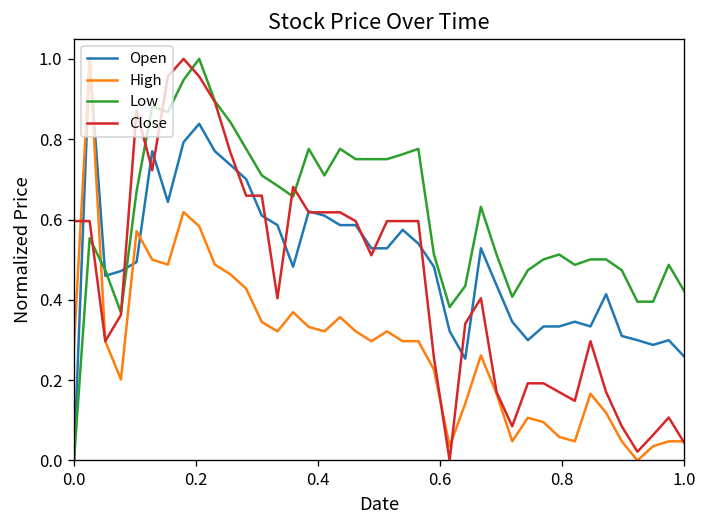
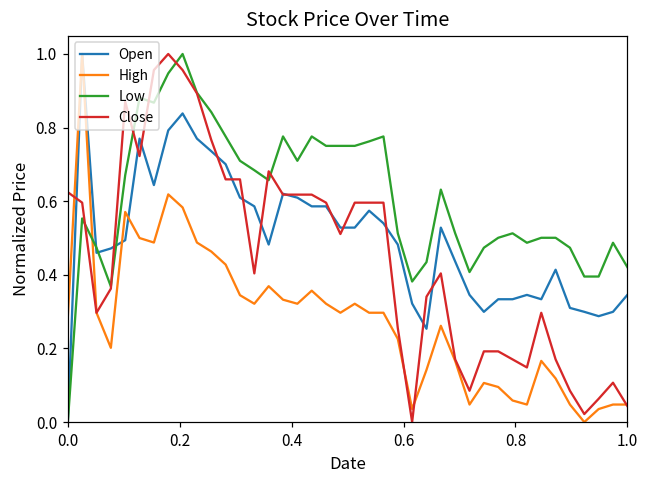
Close, 0.0: 0.60 -> 0.62
Open, 1.0: 0.26 -> 0.35
